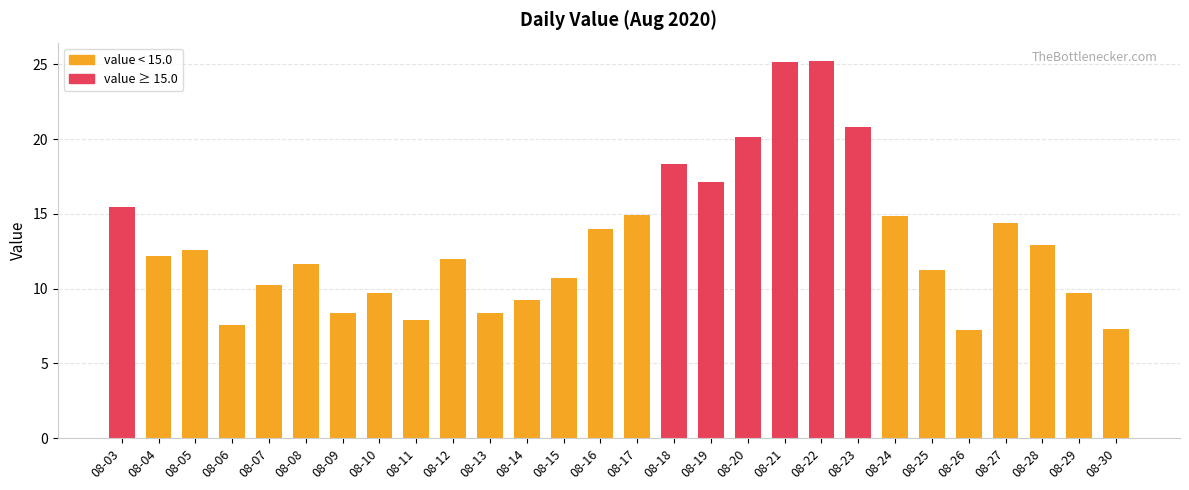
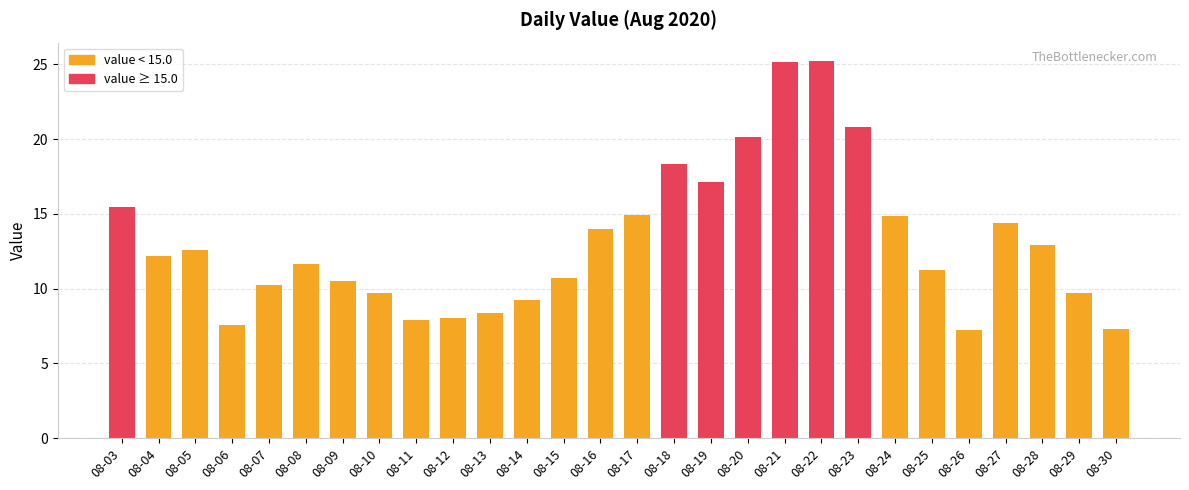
08-09: 8.3 -> 10.5
08-12: 12.0 -> 8.0
